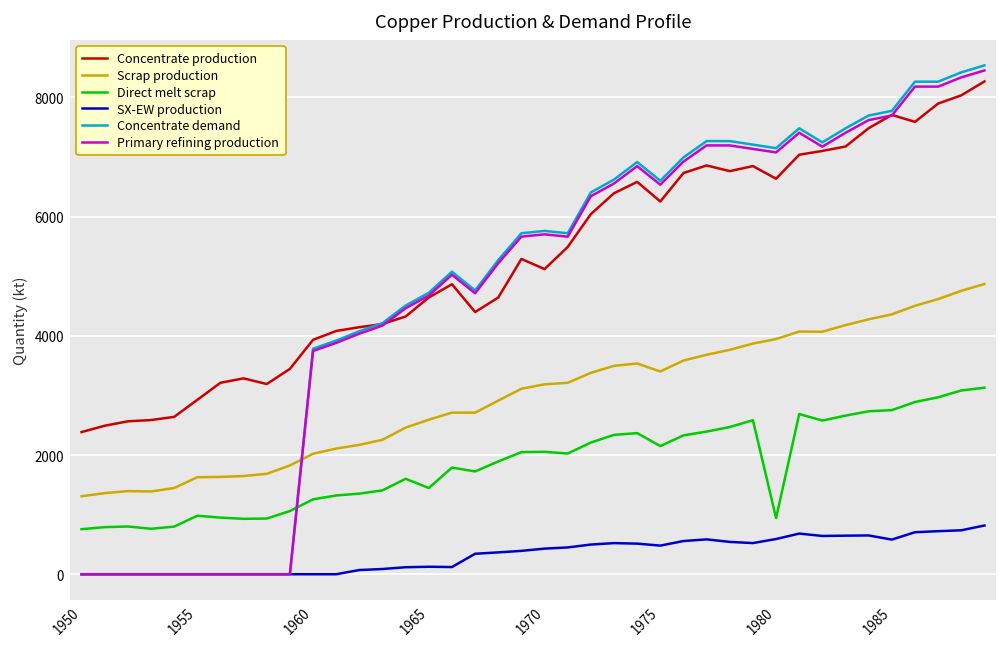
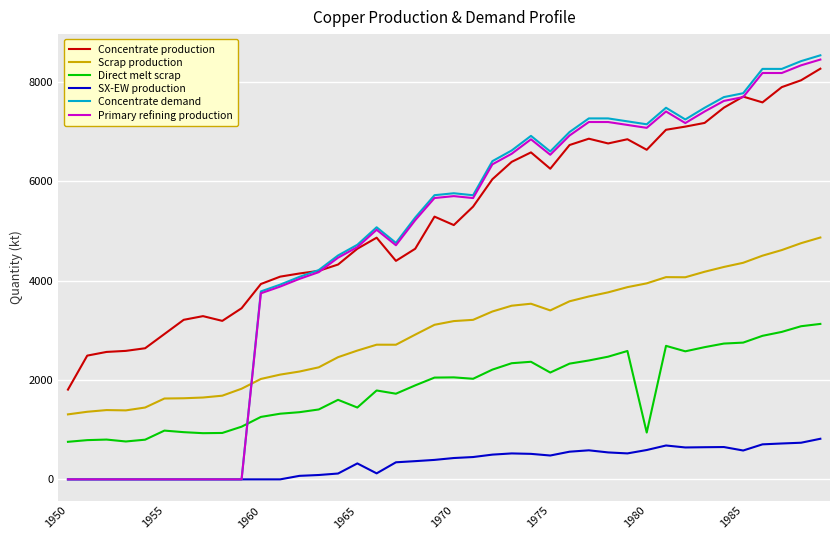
Concentrate production, 1950: 2400 -> 1800
SX-EW production, 1965: 100 -> 300
